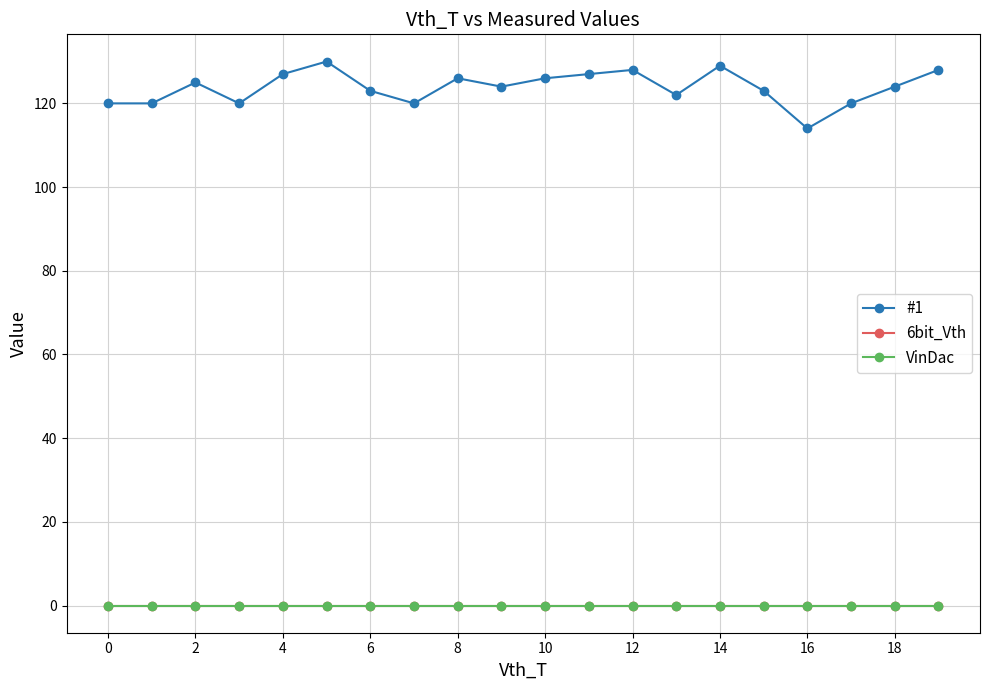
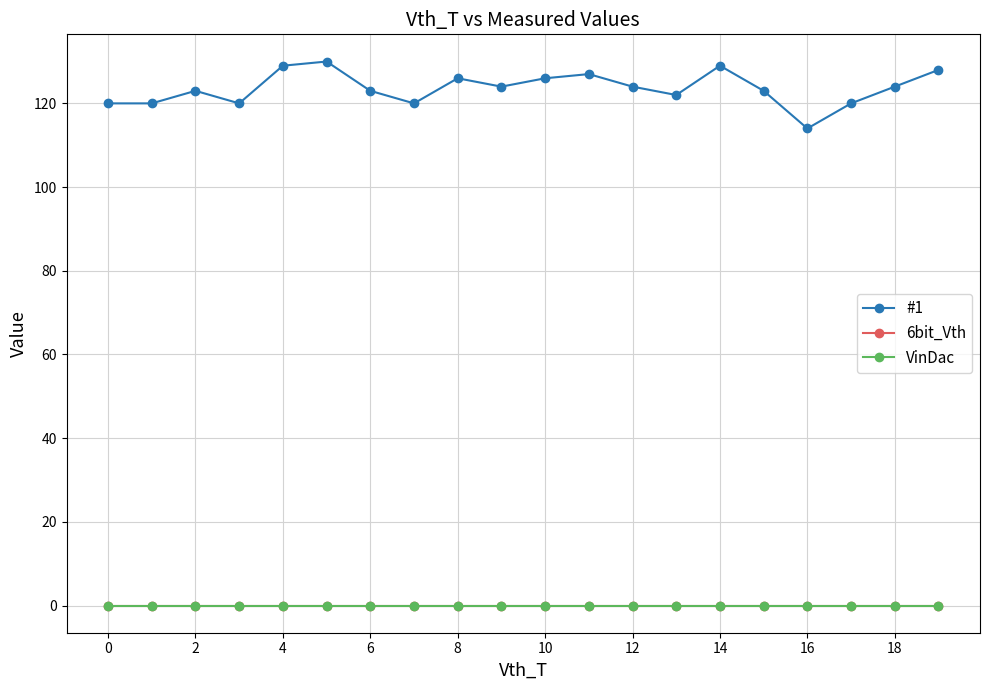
#1, 2: 125 -> 123
#1, 4: 127 -> 129
#1, 12: 128 -> 124
